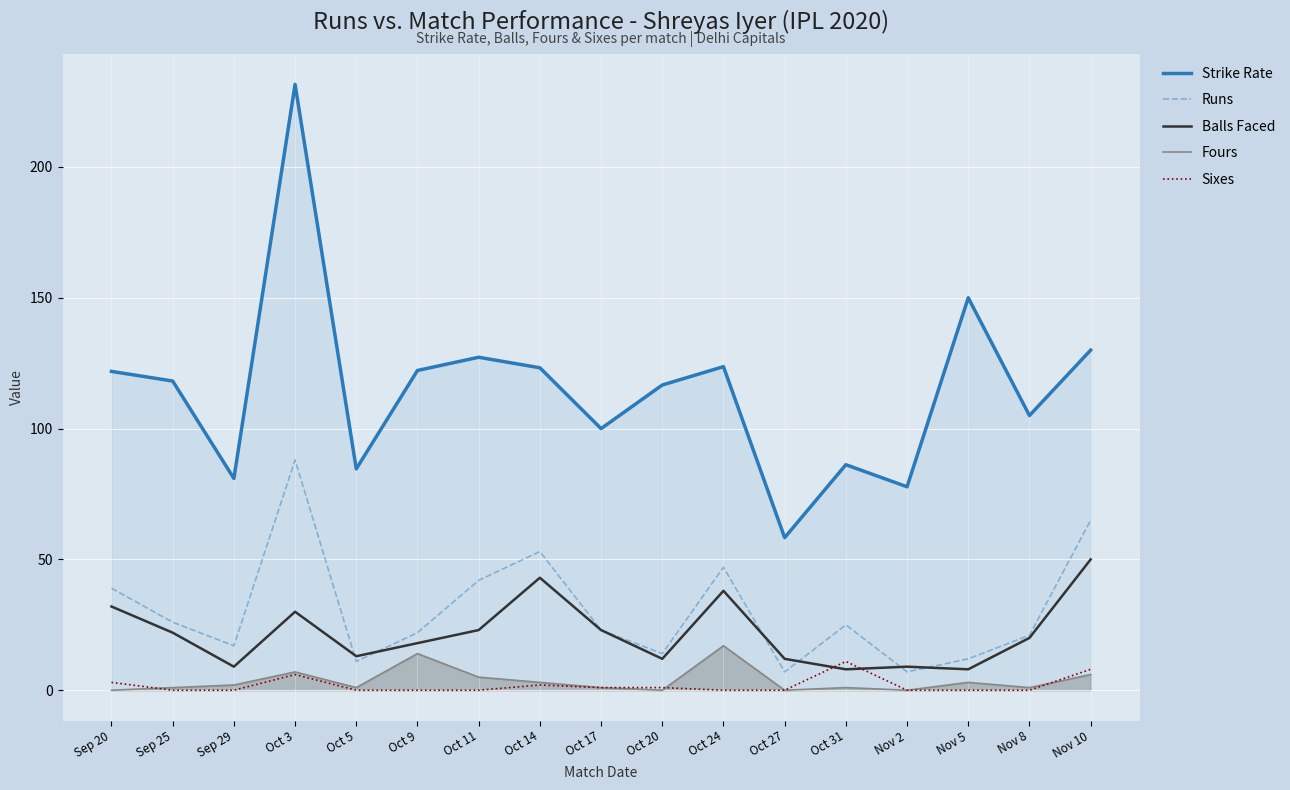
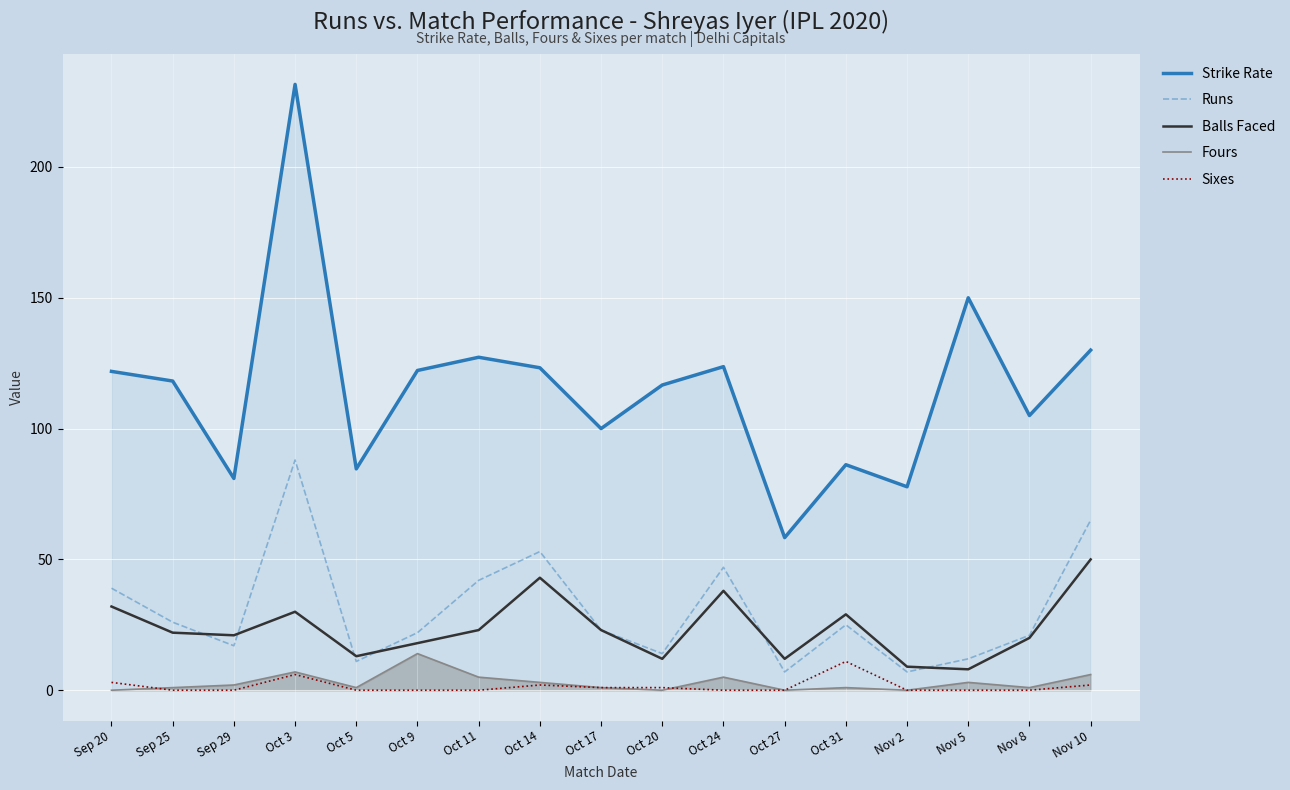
Balls Faced, Sep 29: 9 -> 21
Fours, Oct 24: 17 -> 5
Balls Faced, Oct 31: 8 -> 29
Sixes, Nov 10: 8 -> 2
